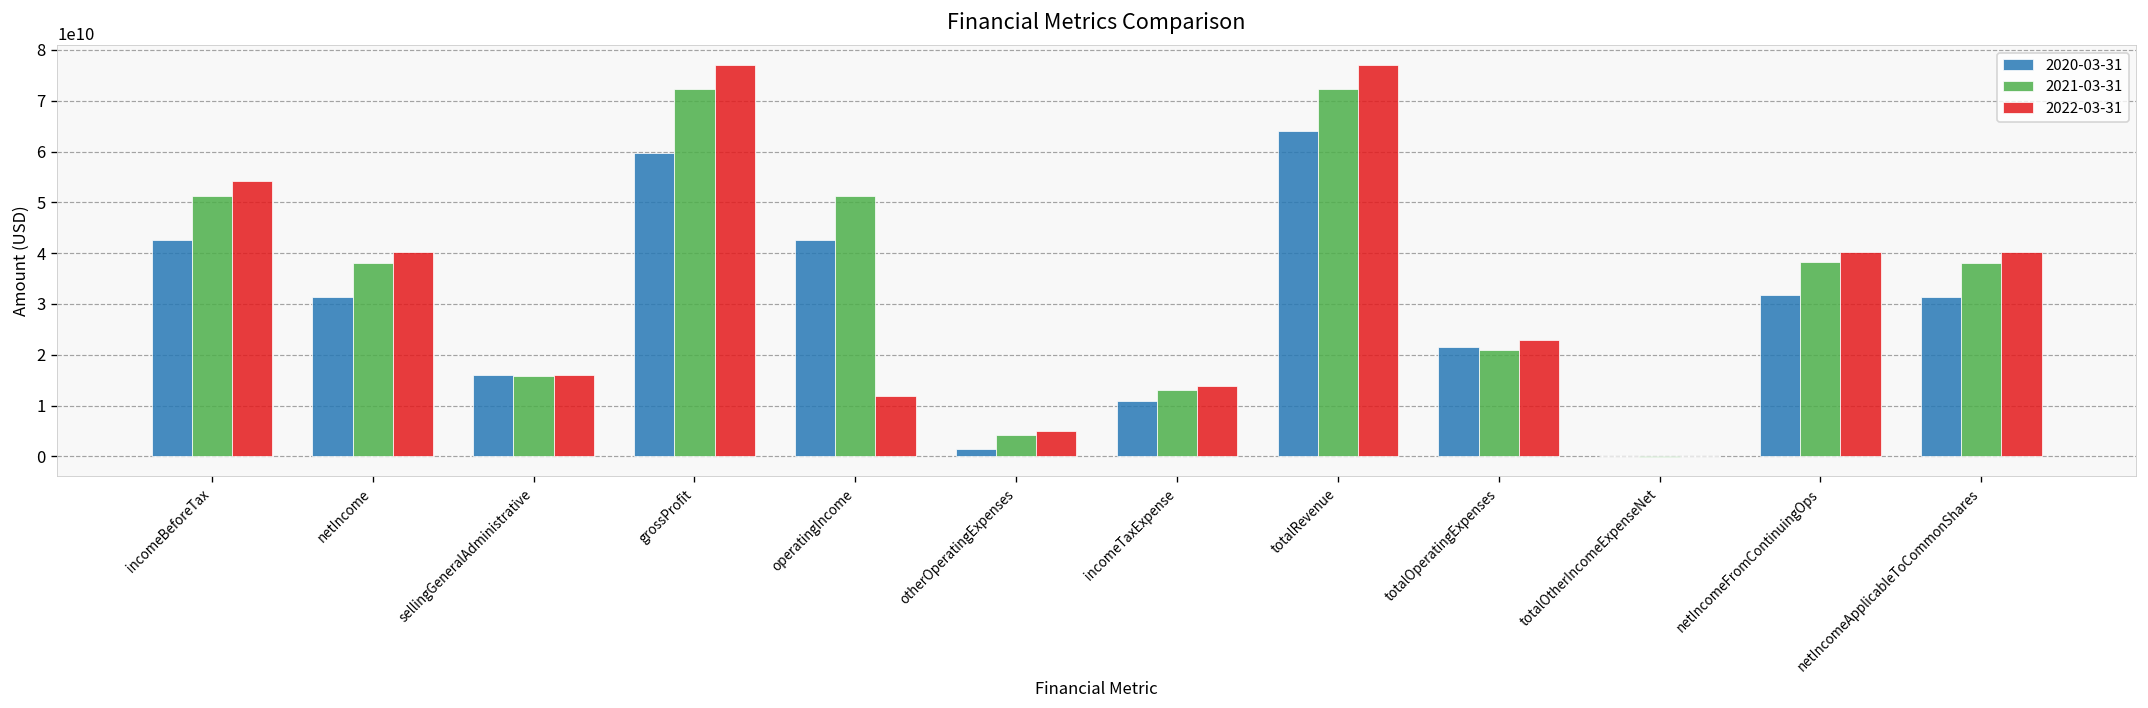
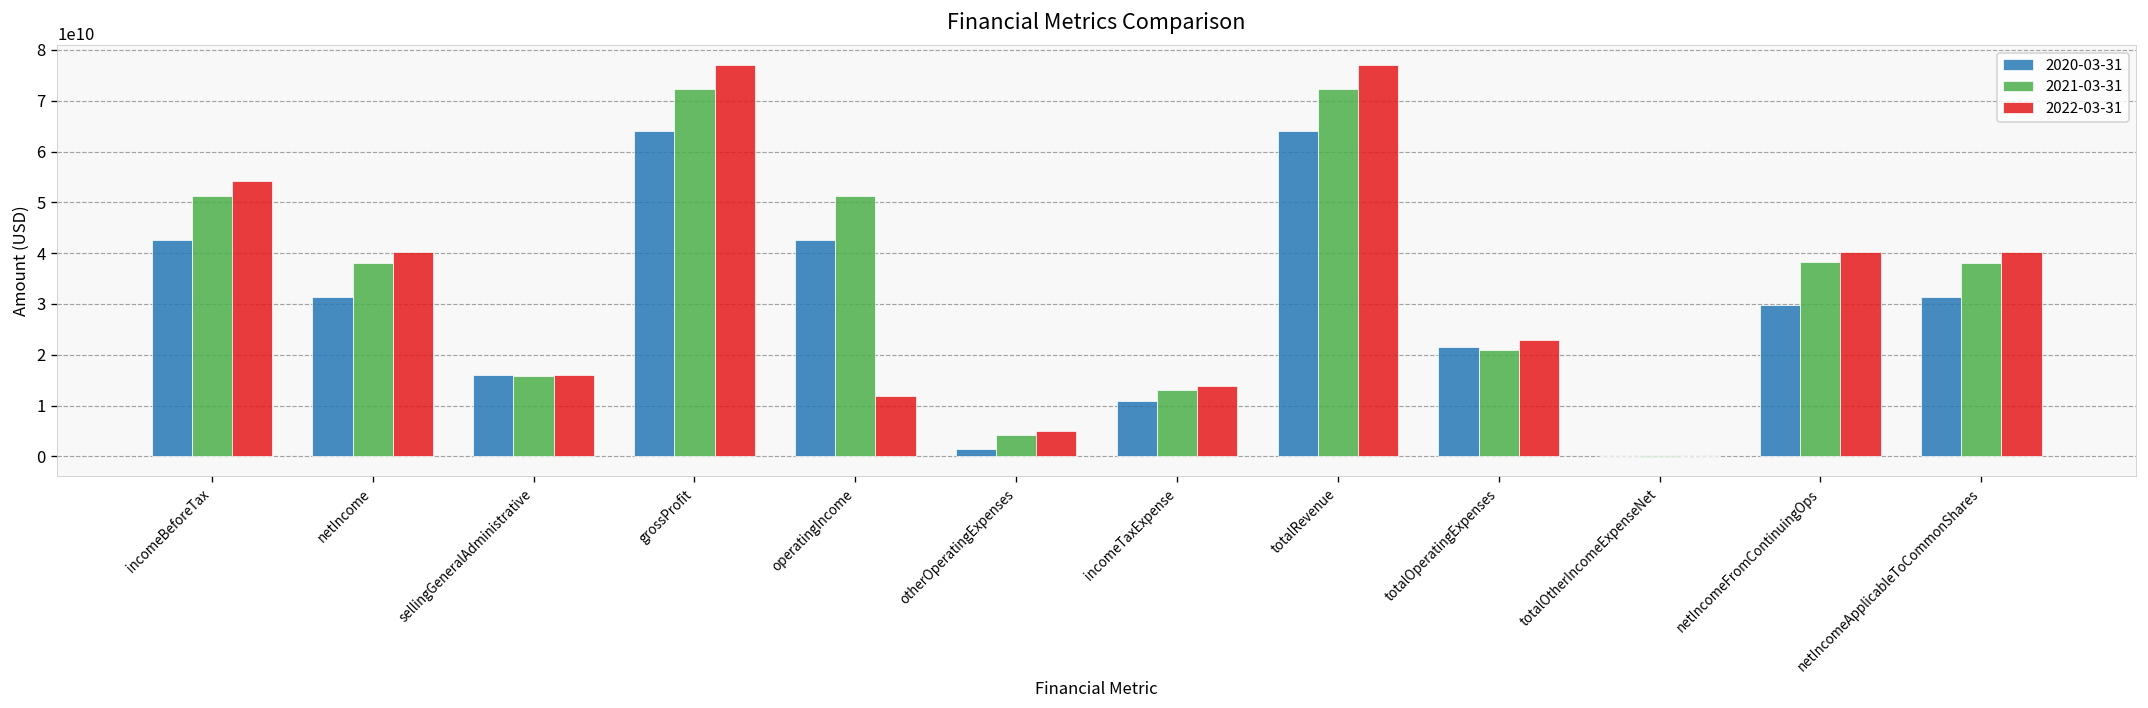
2020-03-31, grossProfit: 60000000000 -> 64000000000
2020-03-31, netIncomeFromContinuingOps: 32000000000 -> 30000000000
